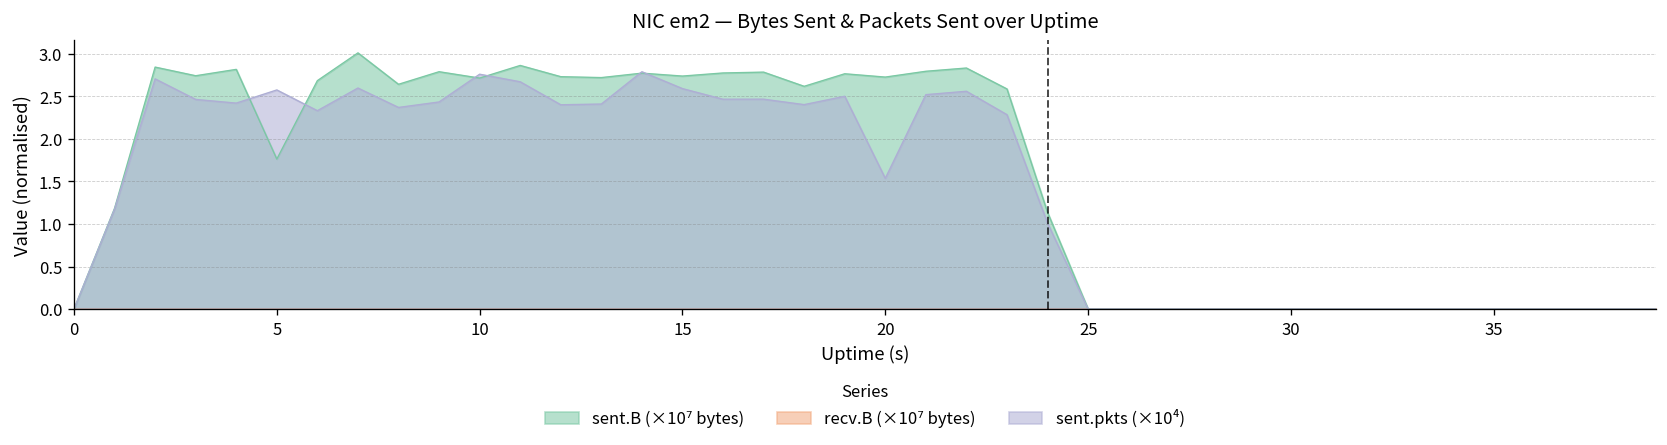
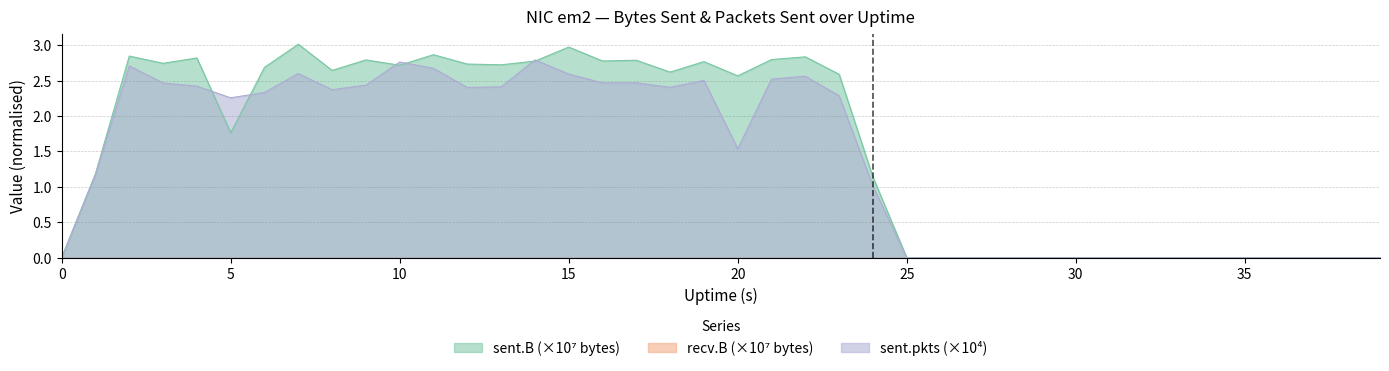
sent.pkts (×10⁴), 5: 2.6 -> 2.3
sent.B (×10⁷ bytes), 15: 2.7 -> 3.0
sent.B (×10⁷ bytes), 20: 2.7 -> 2.6
